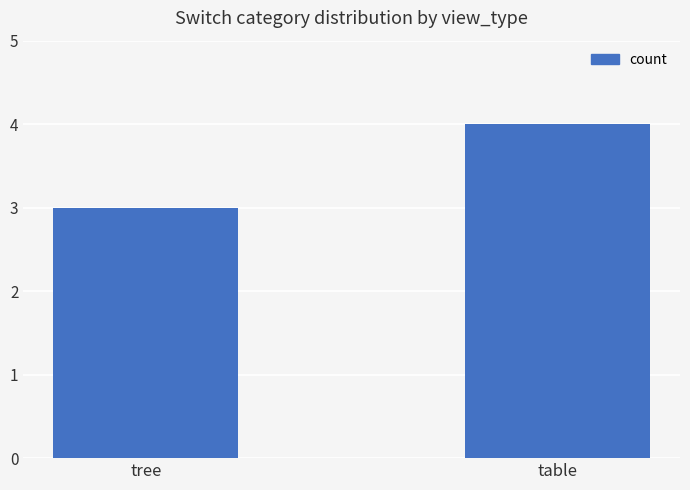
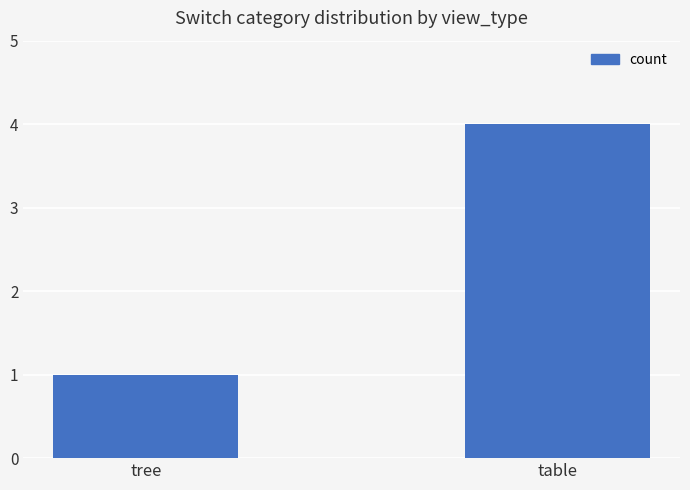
tree: 3 -> 1
